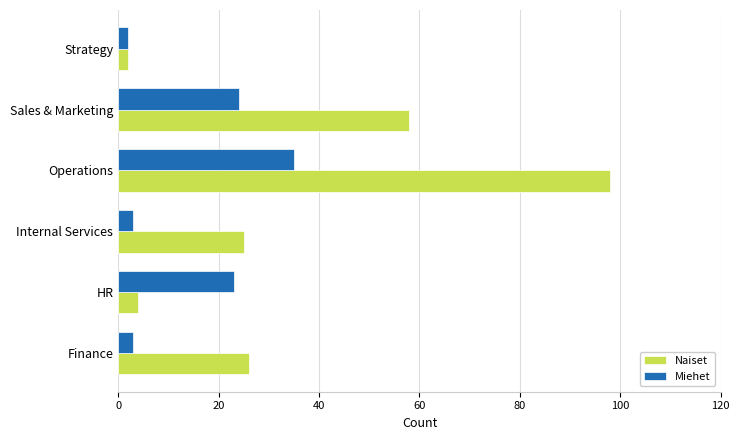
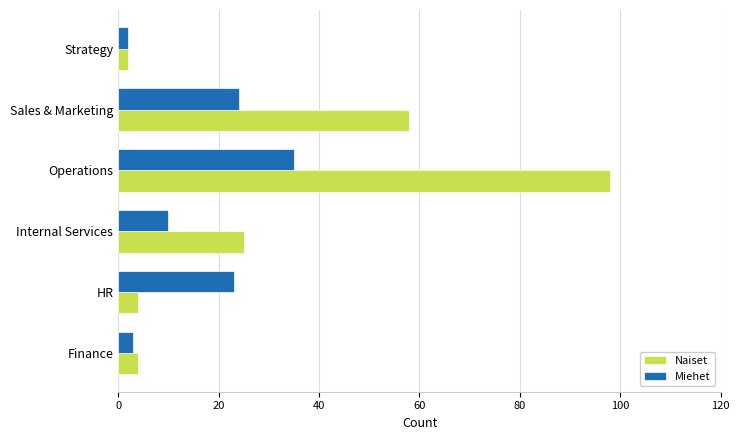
Miehet, Internal Services: 3 -> 10
Naiset, Finance: 26 -> 4
